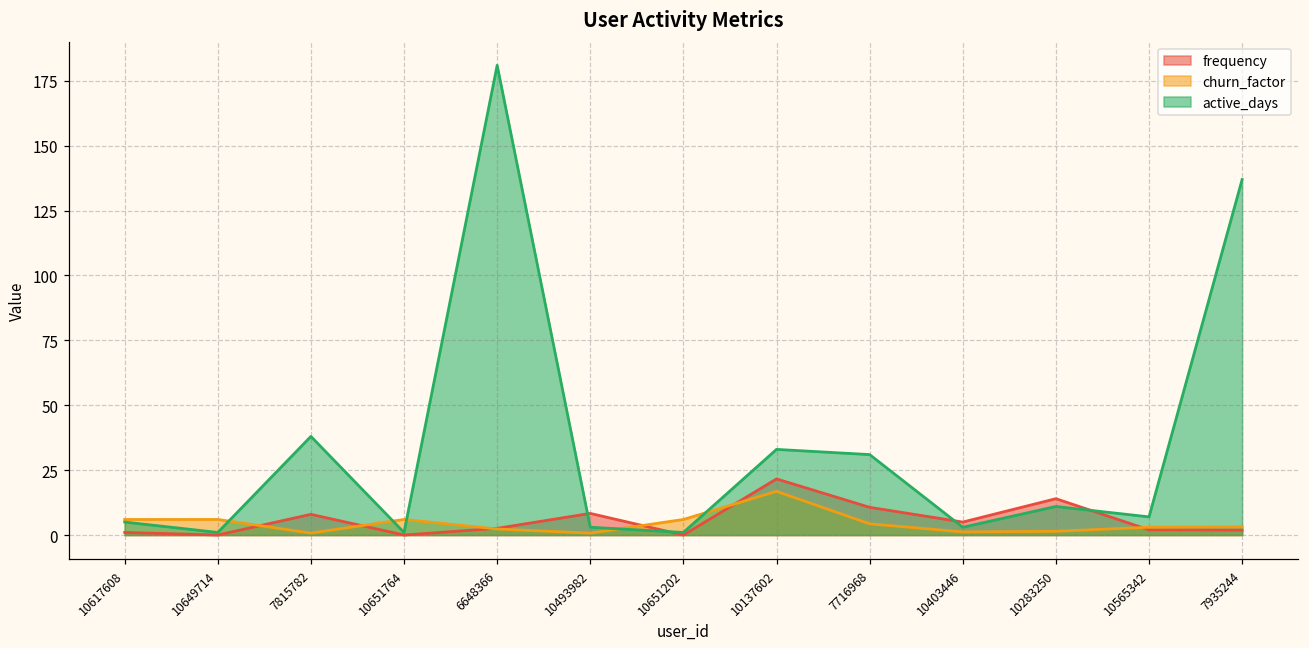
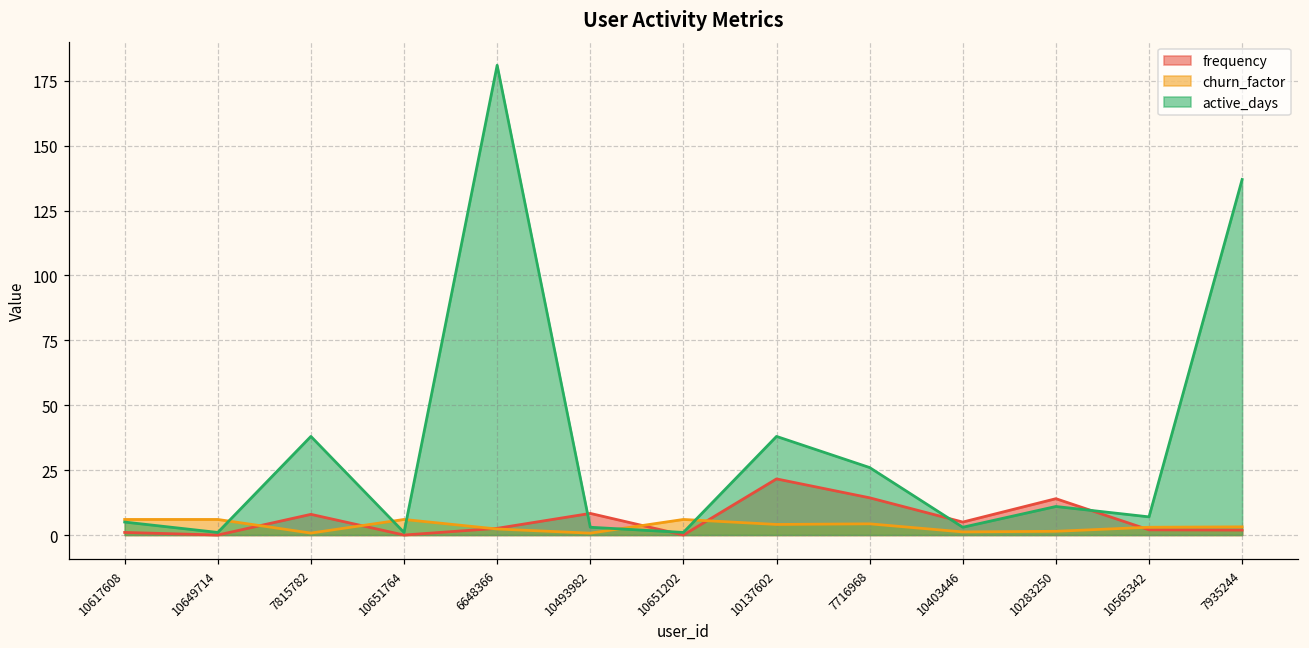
churn_factor, 10137602: 17 -> 4
active_days, 10137602: 33 -> 38
frequency, 7716968: 11 -> 14
active_days, 7716968: 31 -> 26
